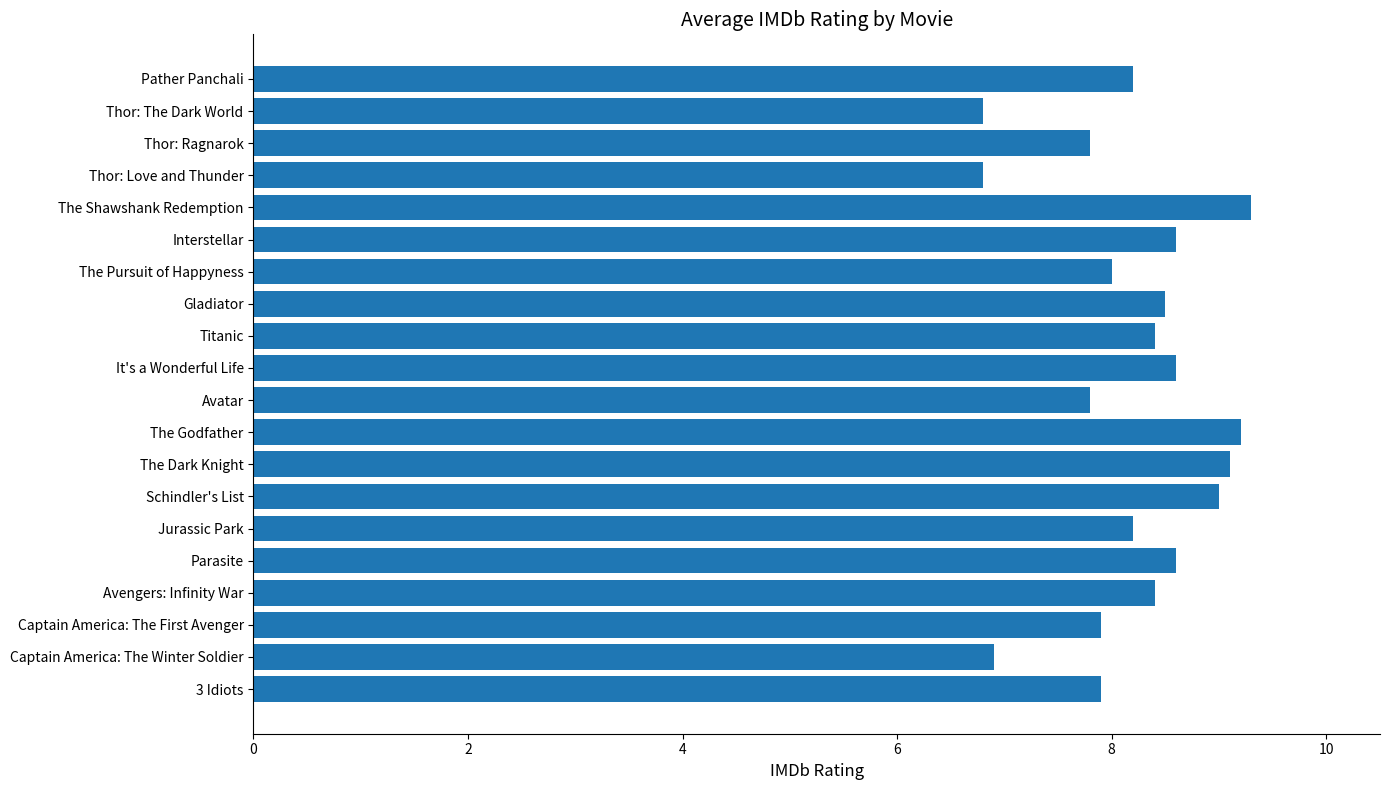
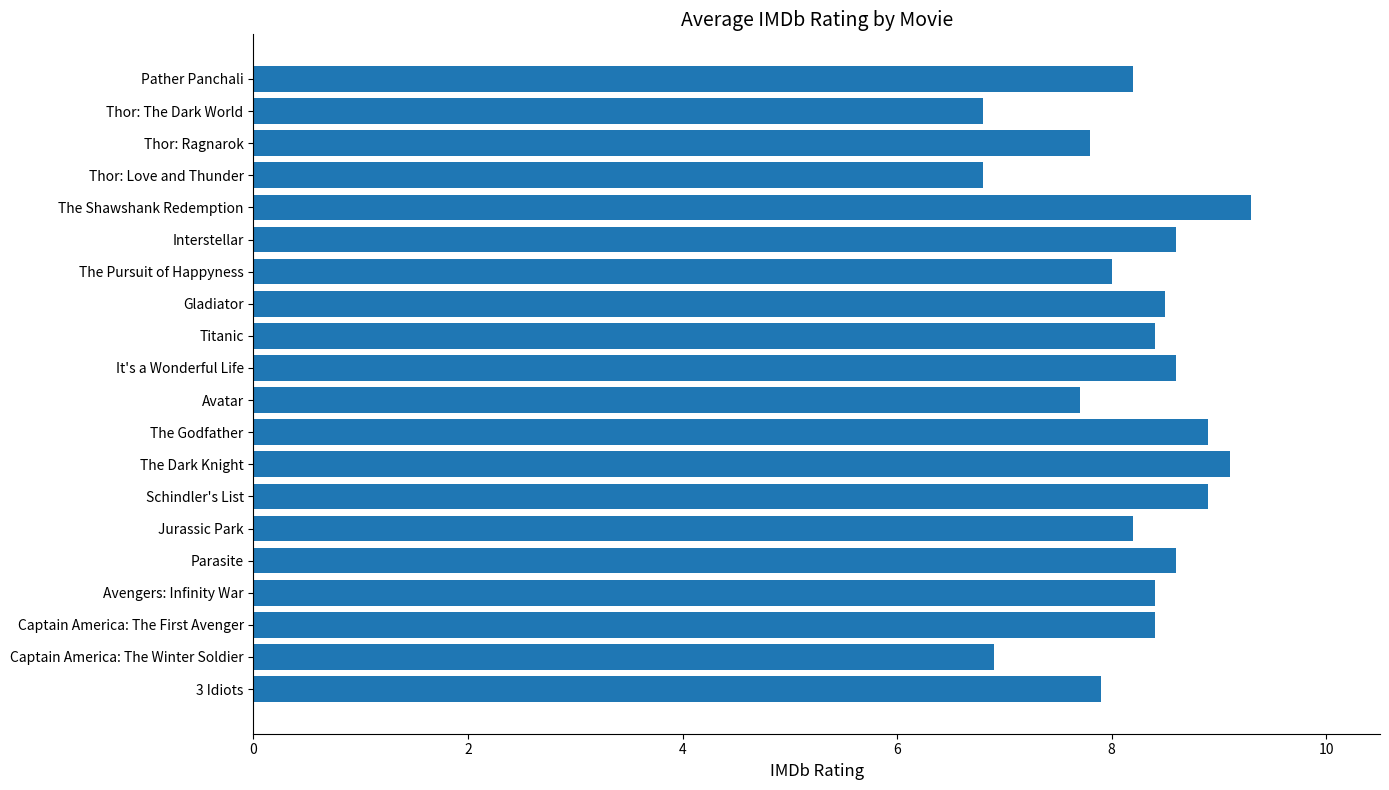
Avatar: 7.8 -> 7.7
The Godfather: 9.2 -> 8.9
Schindler's List: 9.0 -> 8.9
Captain America: The First Avenger: 7.9 -> 8.4
